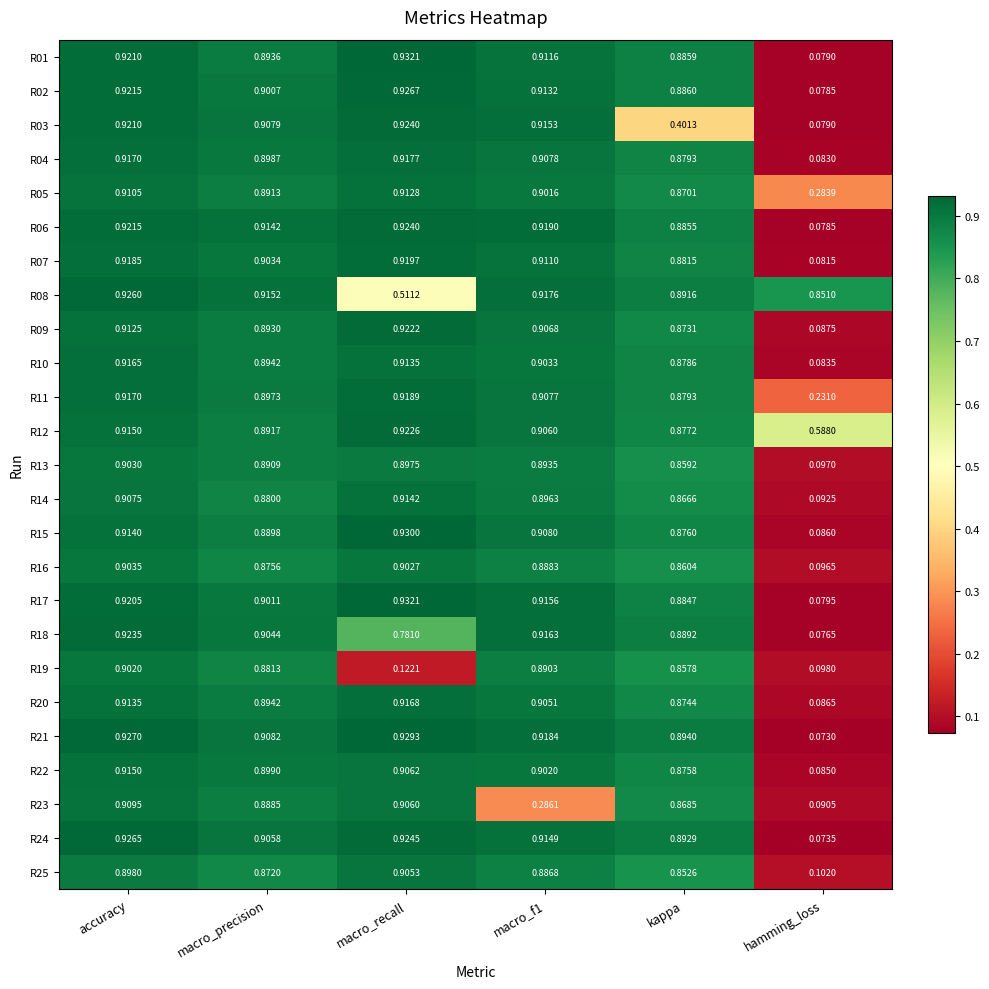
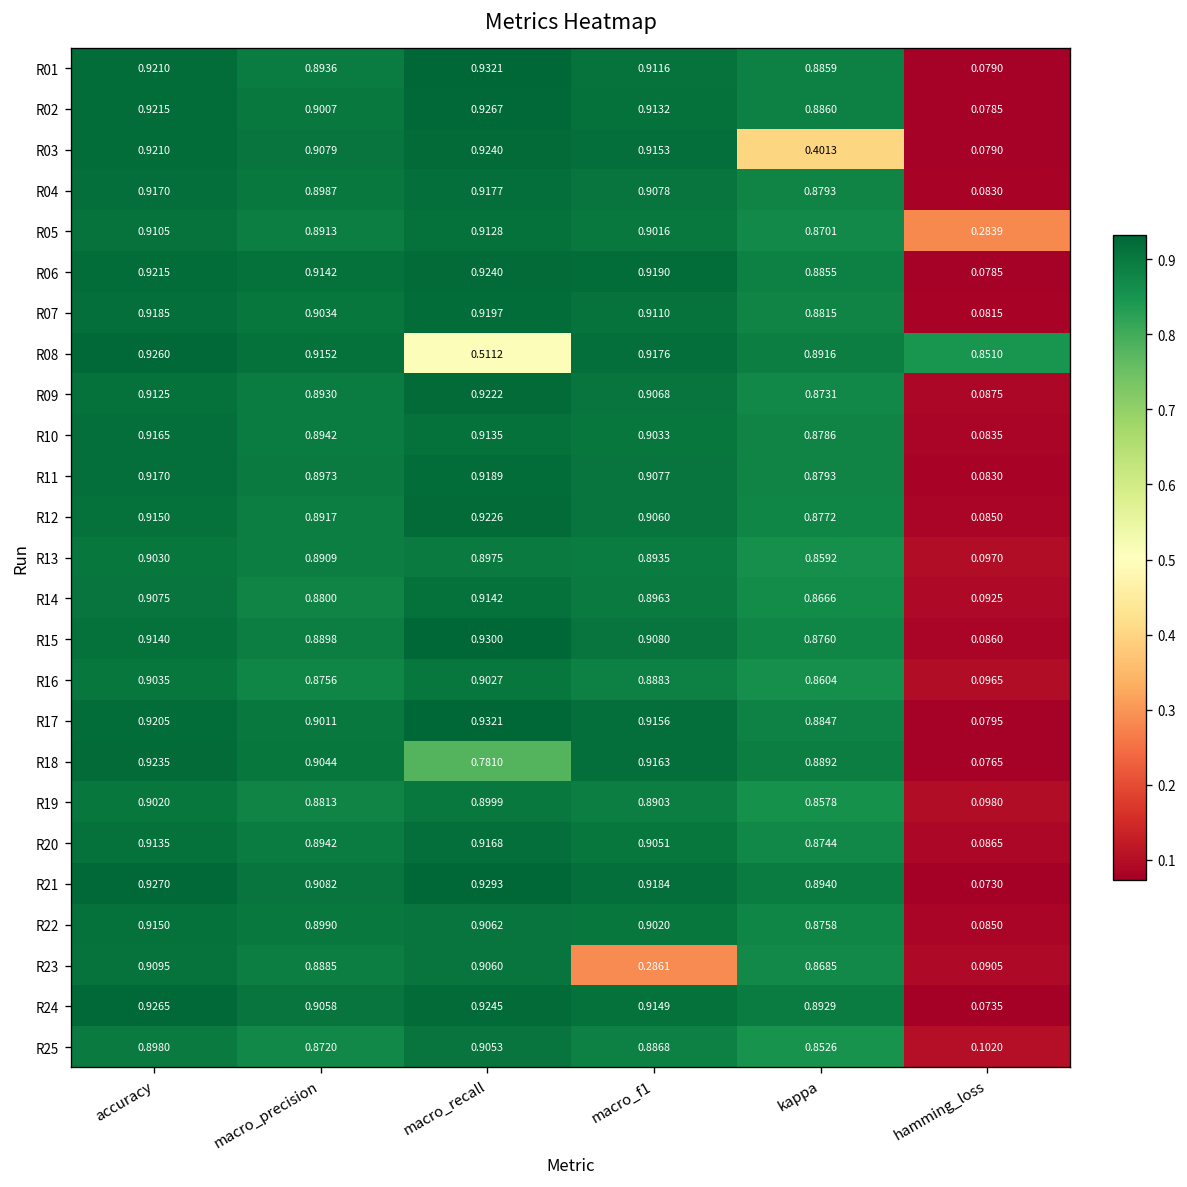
R11, hamming_loss: 0.2310 -> 0.0830
R12, hamming_loss: 0.5880 -> 0.0850
R19, macro_recall: 0.1221 -> 0.8999
